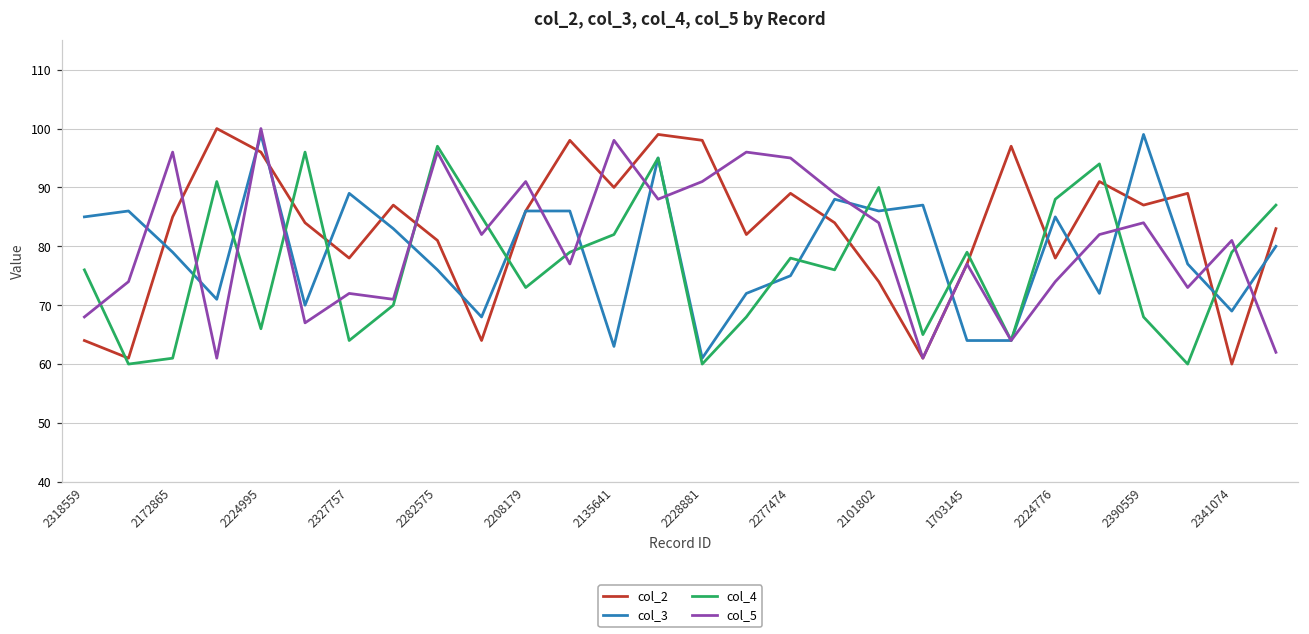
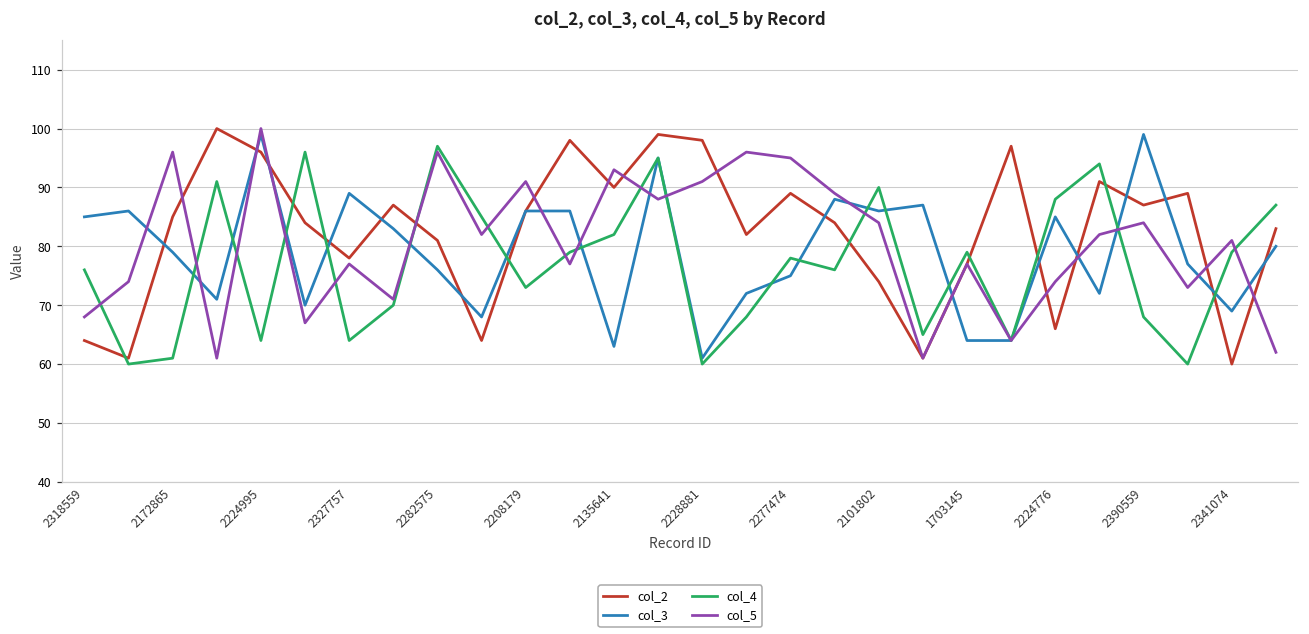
col_4, 2224995: 66 -> 64
col_5, 2327757: 72 -> 77
col_5, 2135641: 98 -> 93
col_2, 2224776: 78 -> 66
